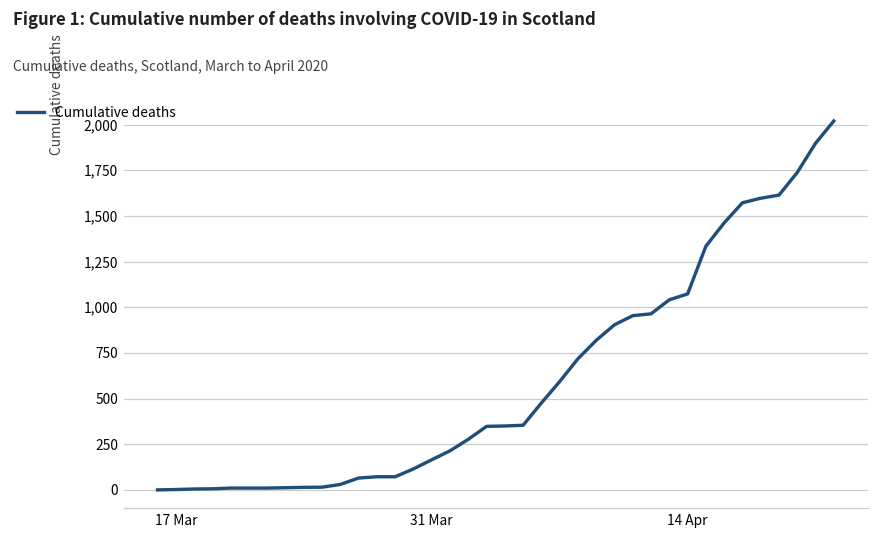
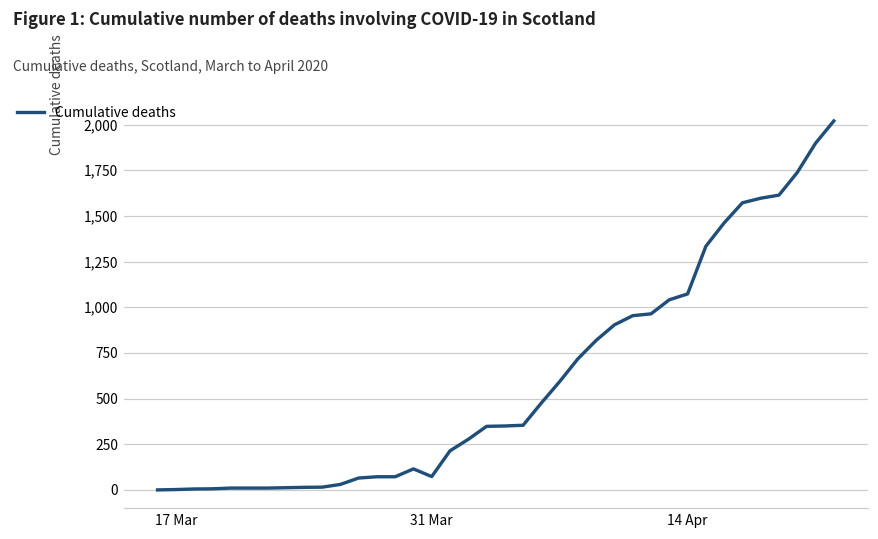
31 Mar: 170 -> 70
